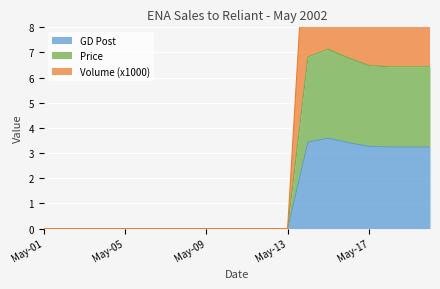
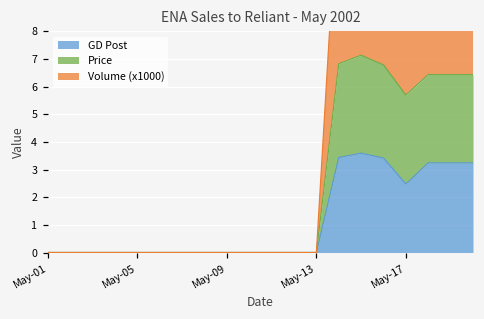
GD Post, May-17: 3.3 -> 2.5
